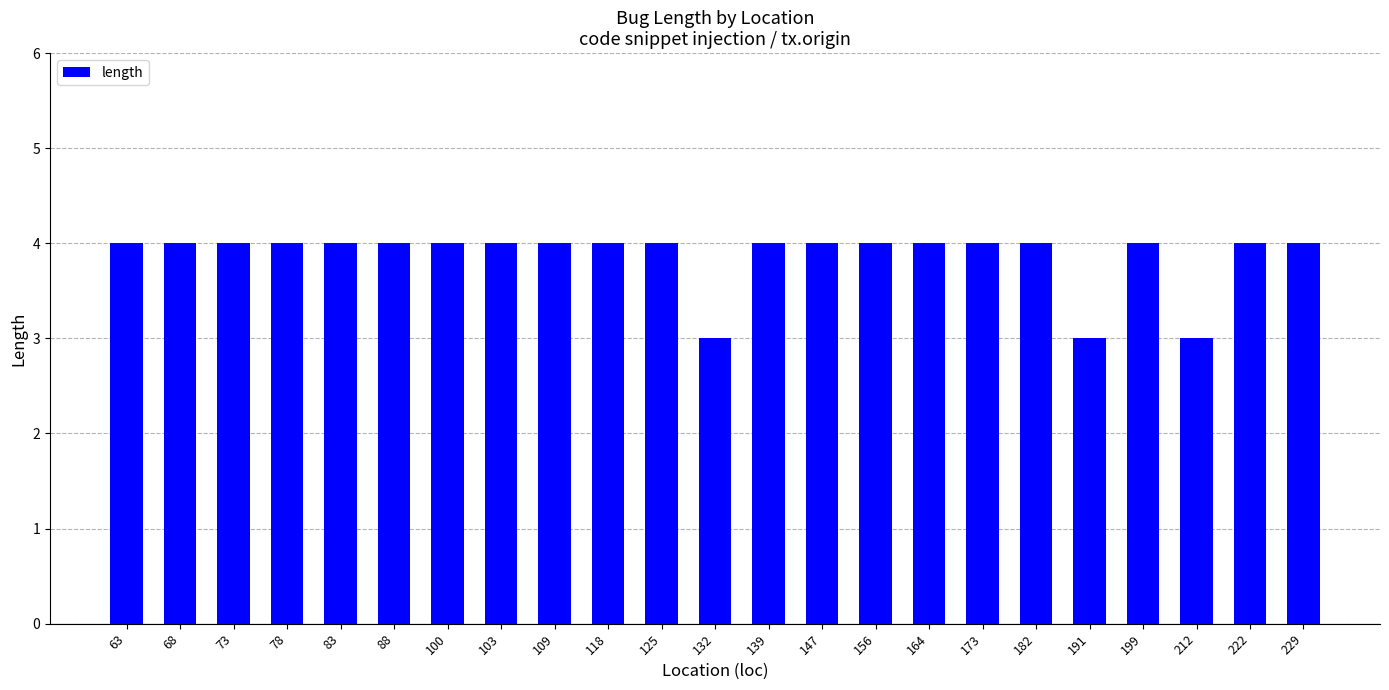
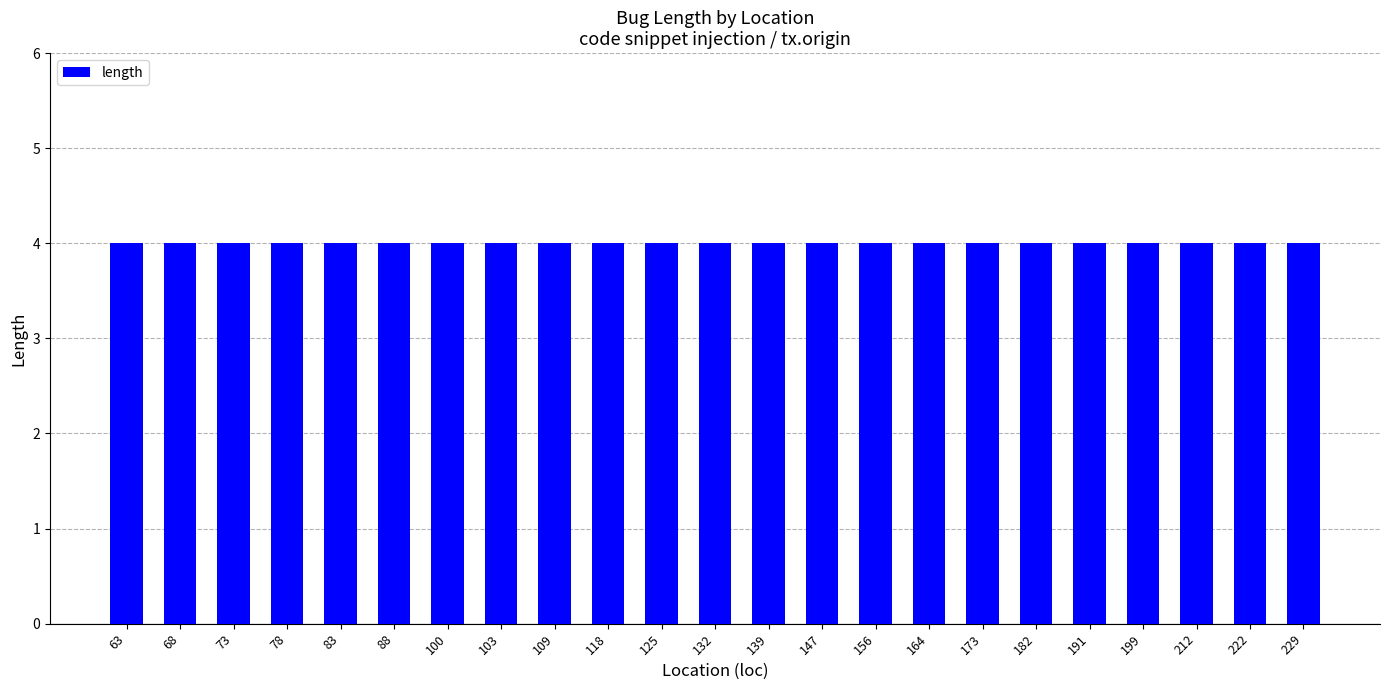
132: 3 -> 4
191: 3 -> 4
212: 3 -> 4
